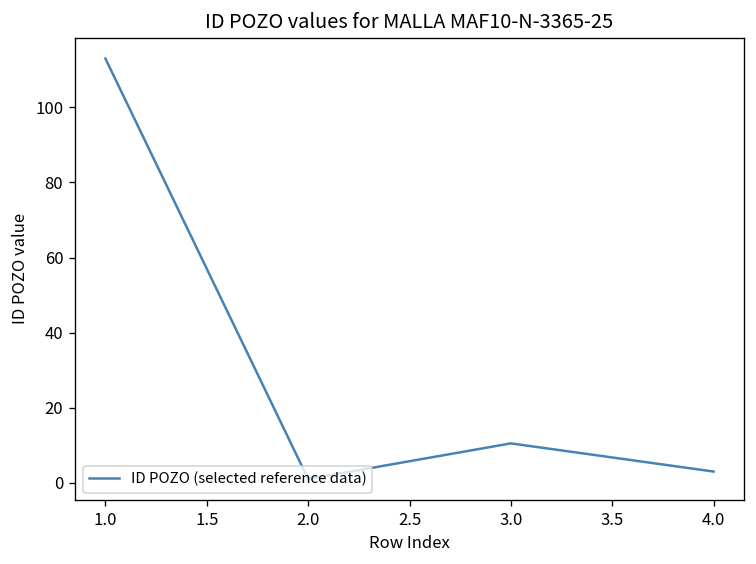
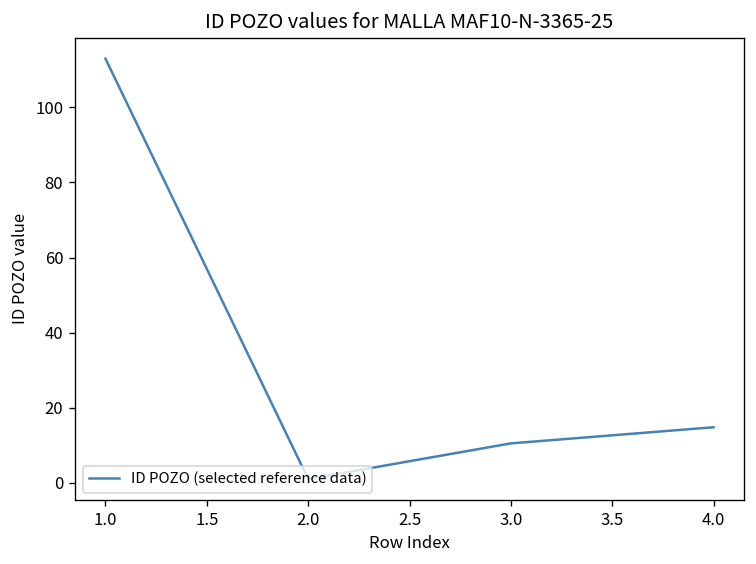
4.0: 3 -> 15
